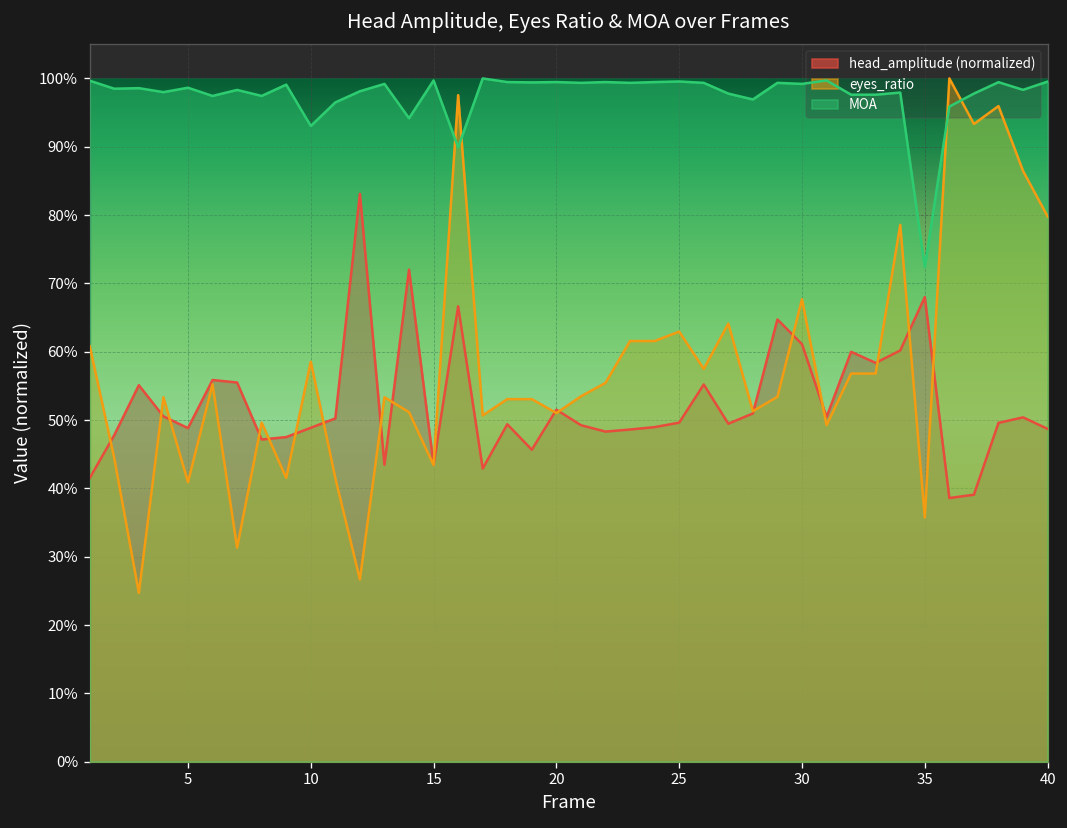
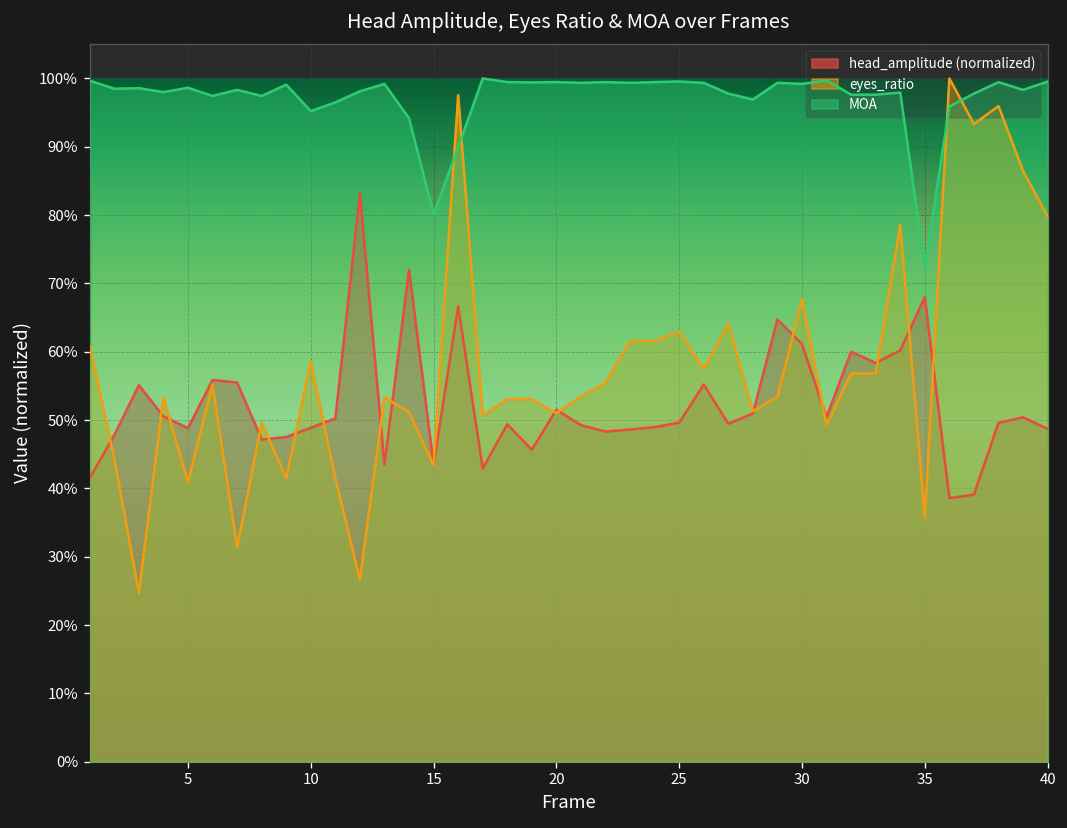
MOA, 10: 93% -> 95%
MOA, 15: 100% -> 80%
